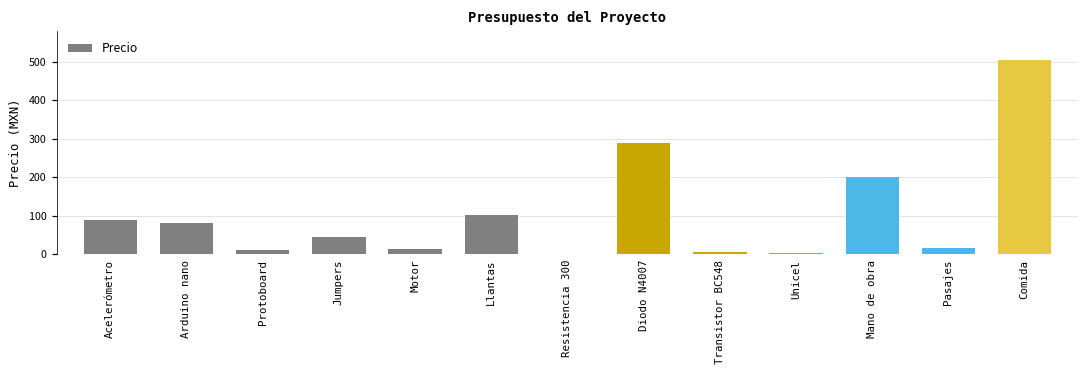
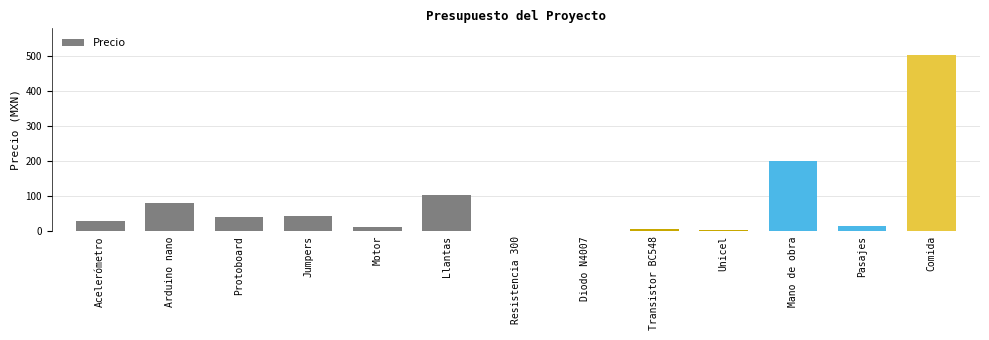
Acelerómetro: 90 -> 30
Protoboard: 10 -> 40
Diodo N4007: 290 -> 0
